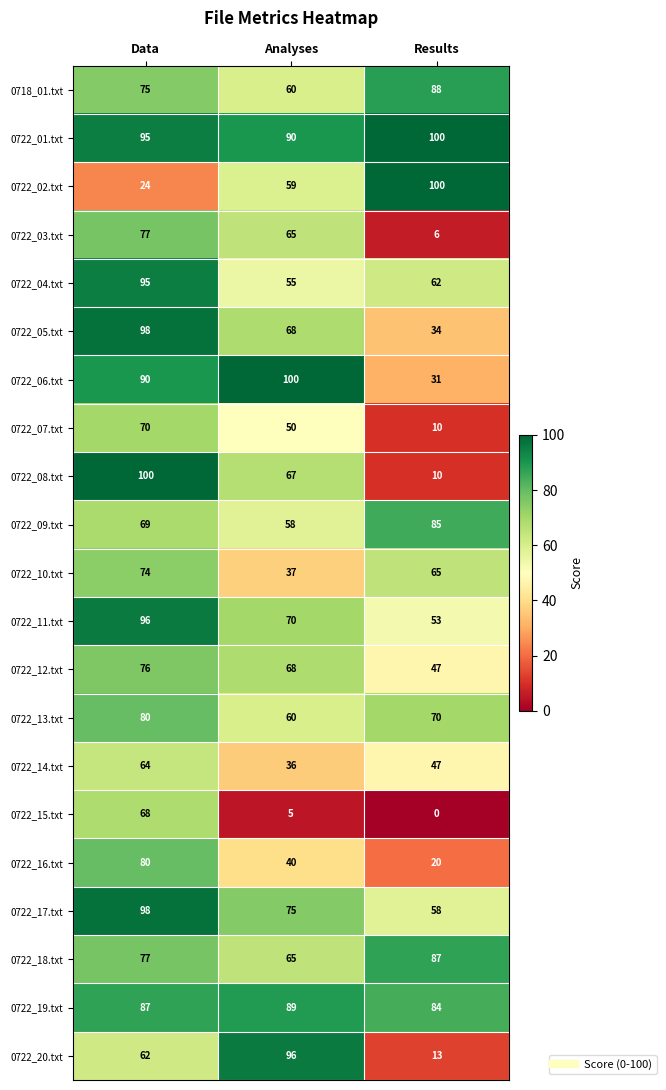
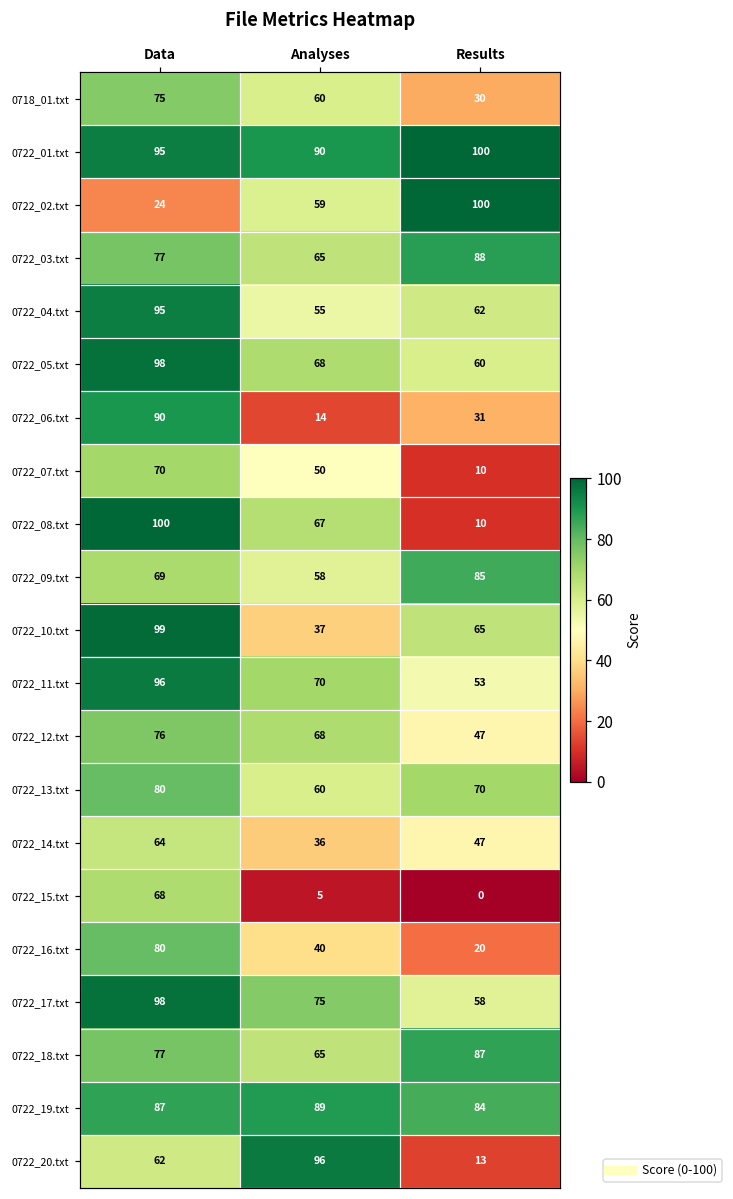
0718_01.txt, Results: 88 -> 30
0722_03.txt, Results: 6 -> 88
0722_05.txt, Results: 34 -> 60
0722_06.txt, Analyses: 100 -> 14
0722_10.txt, Data: 74 -> 99
